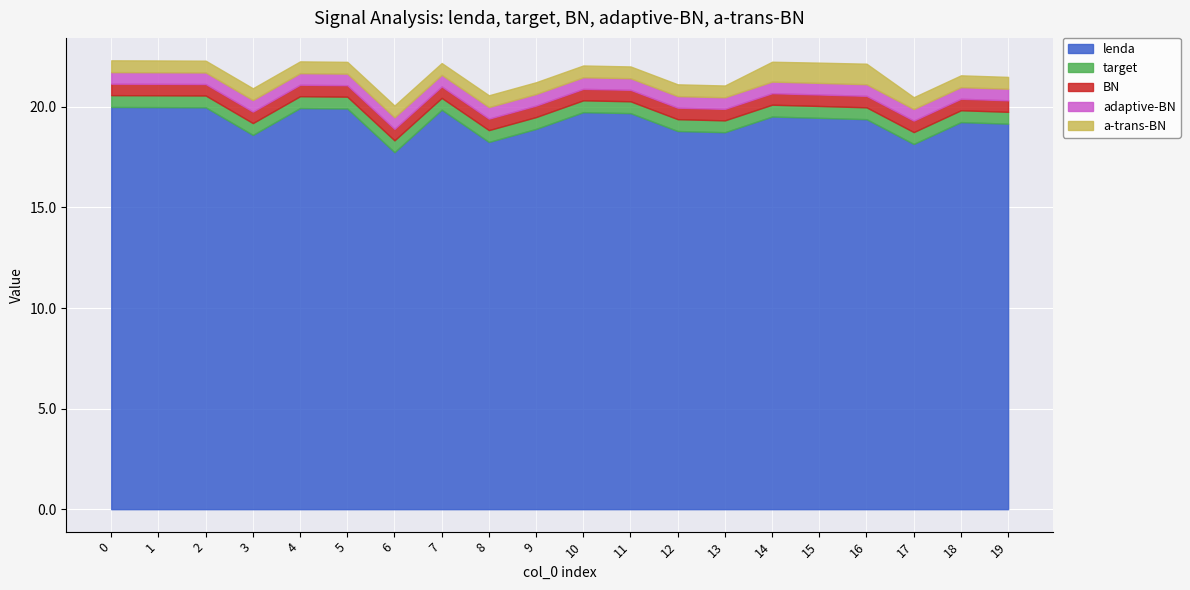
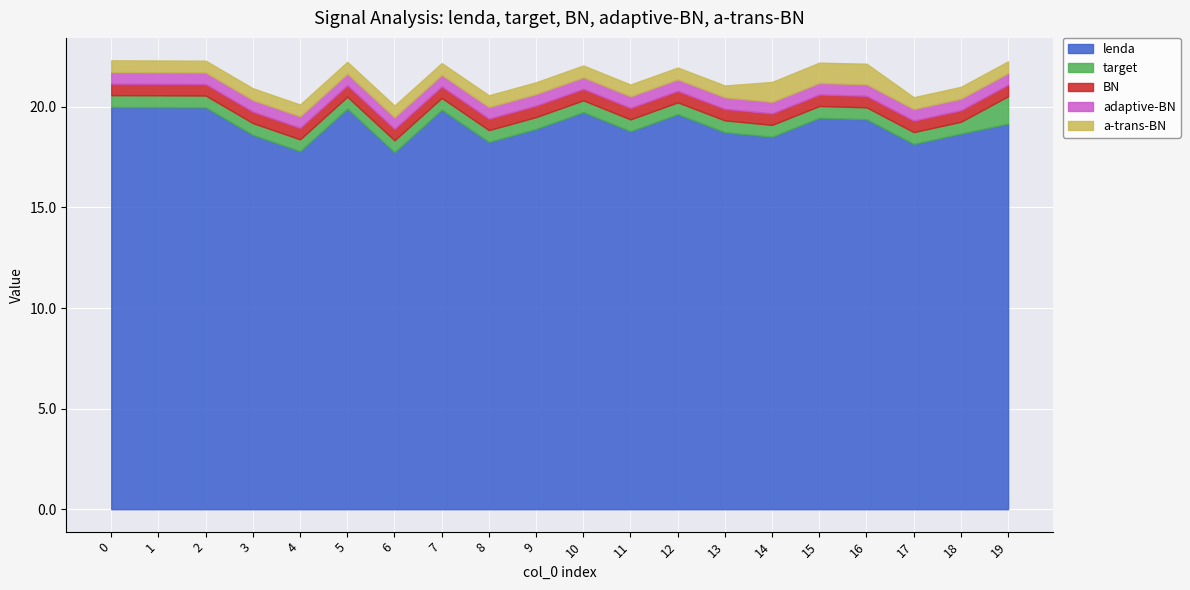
lenda, 4: 19.9 -> 17.8
lenda, 11: 19.7 -> 18.8
lenda, 12: 18.8 -> 19.6
lenda, 14: 19.5 -> 18.5
lenda, 18: 19.2 -> 18.7
target, 19: 0.6 -> 1.4
